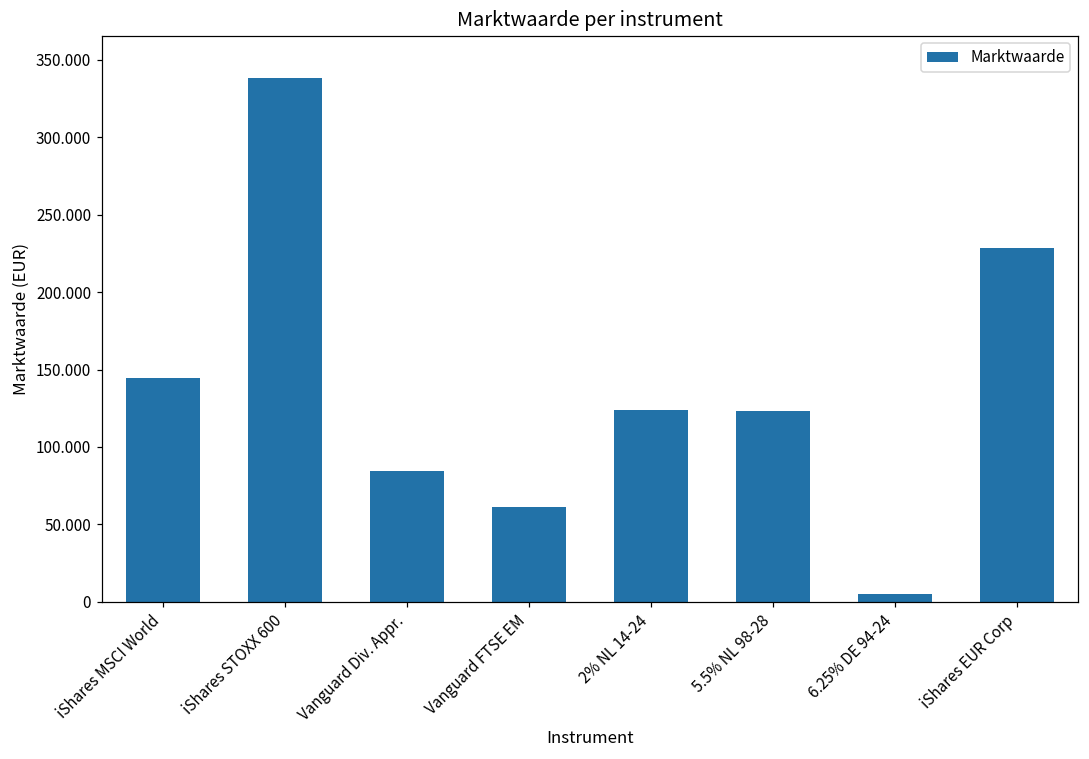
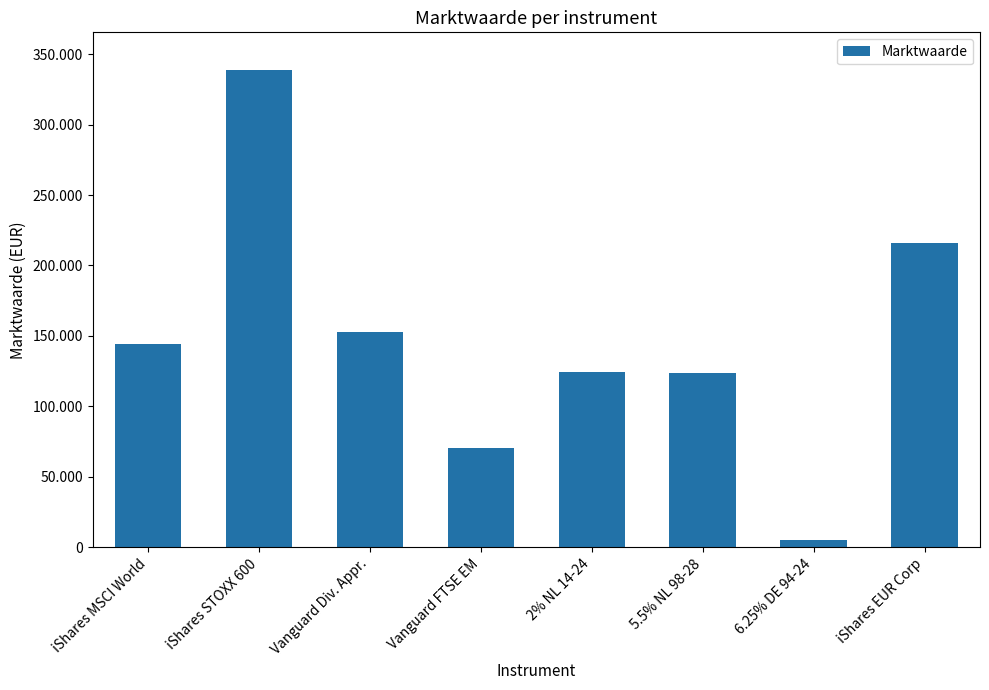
Vanguard Div. Appr.: 85 -> 153
Vanguard FTSE EM: 61 -> 70
iShares EUR Corp: 228 -> 216
